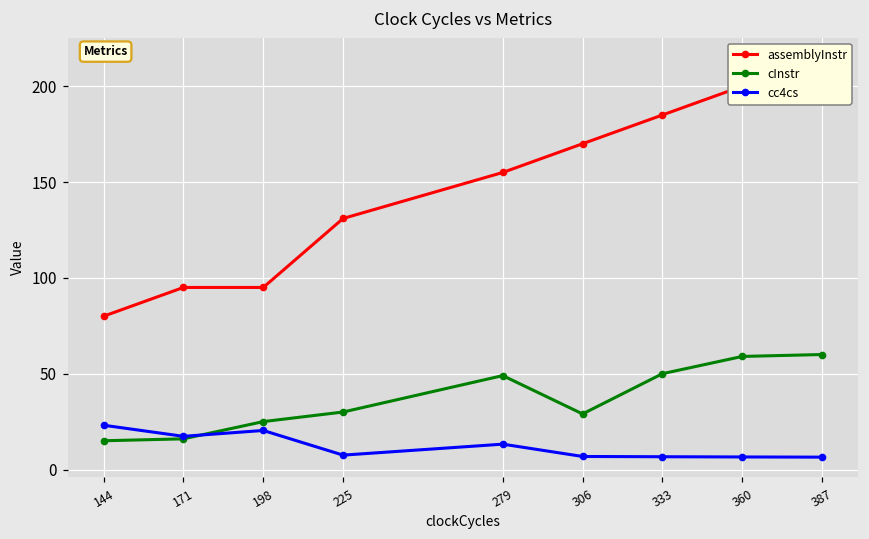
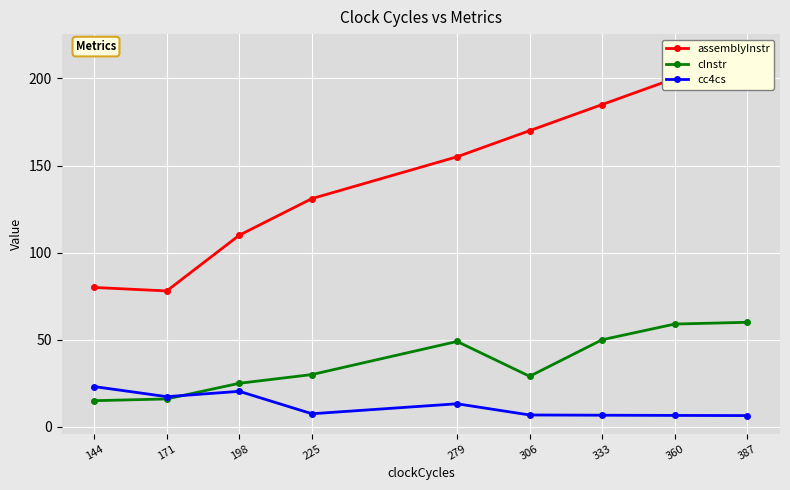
assemblyInstr, 171: 95 -> 78
assemblyInstr, 198: 95 -> 110
